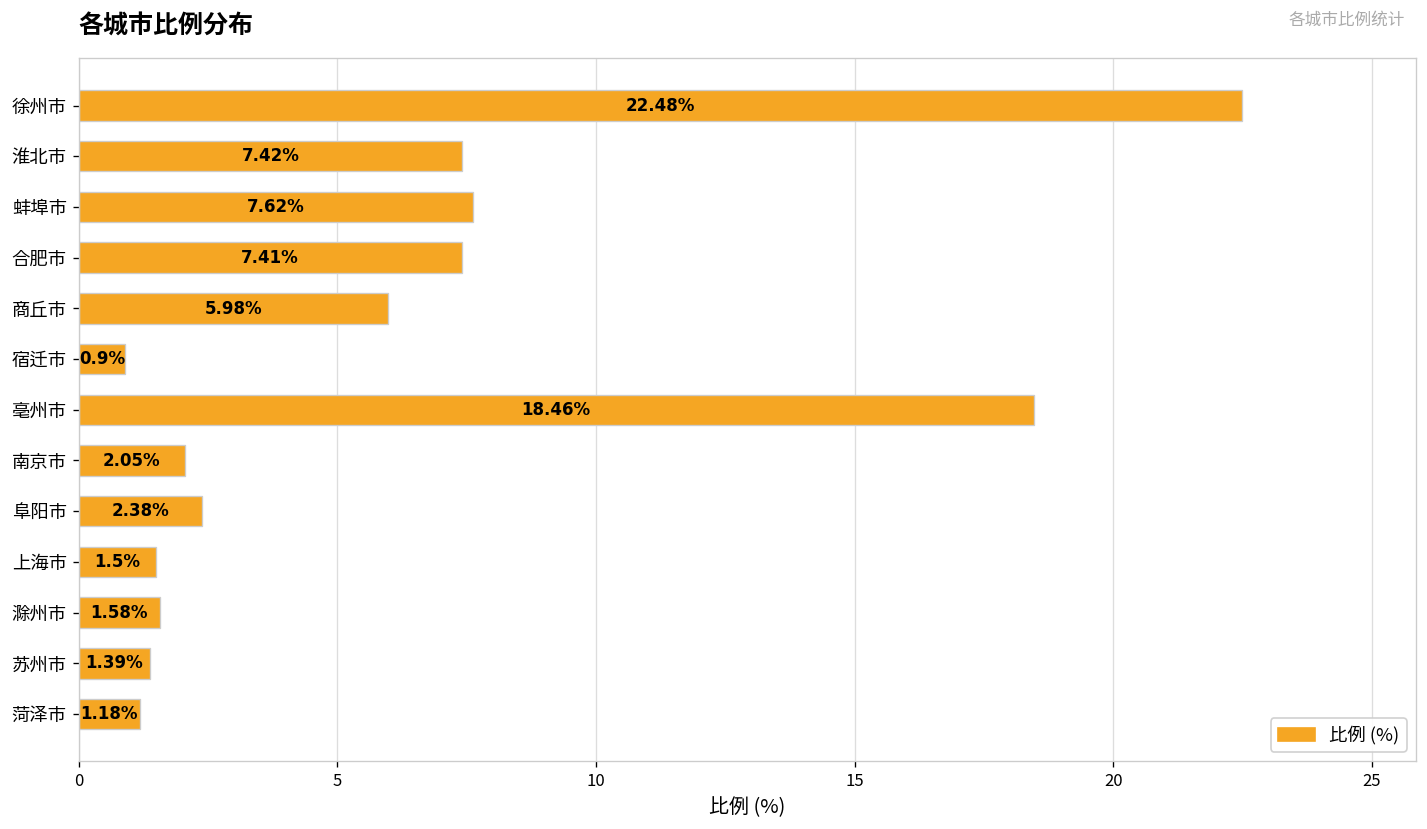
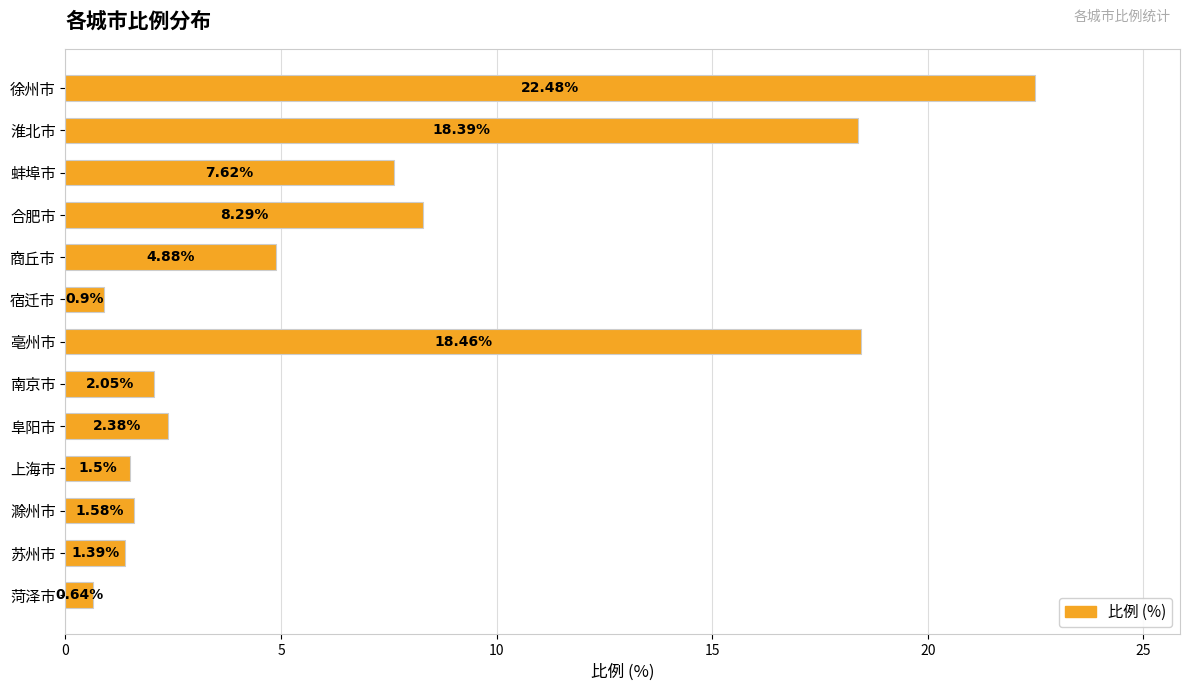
淮北市: 7.42% -> 18.39%
合肥市: 7.41% -> 8.29%
商丘市: 5.98% -> 4.88%
菏泽市: 1.18% -> 0.64%
